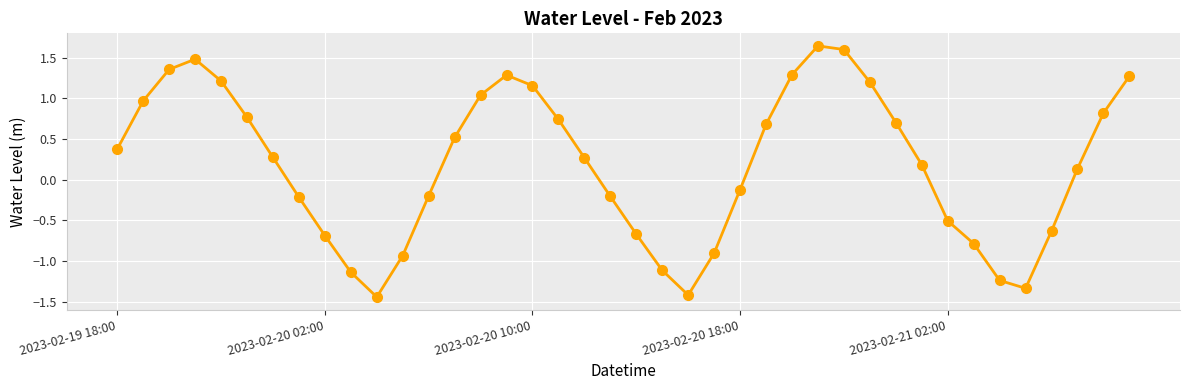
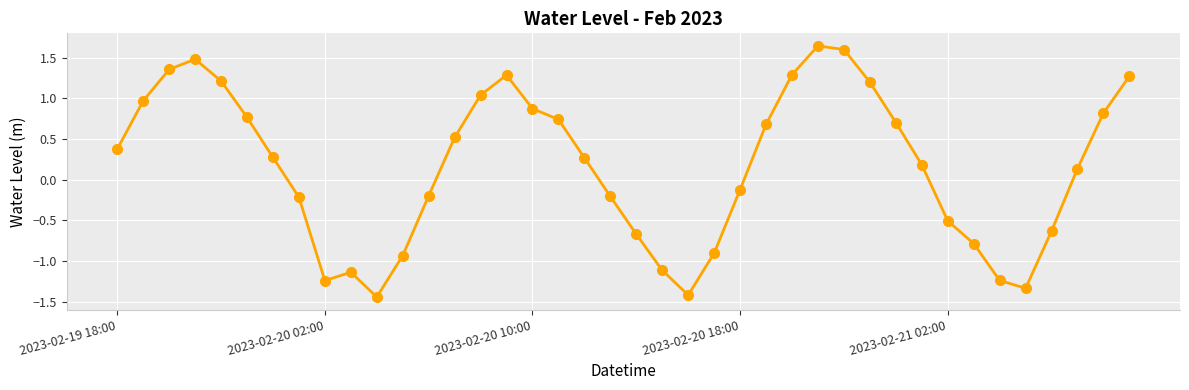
2023-02-20 02:00: -0.7 -> -1.2
2023-02-20 10:00: 1.2 -> 0.9
